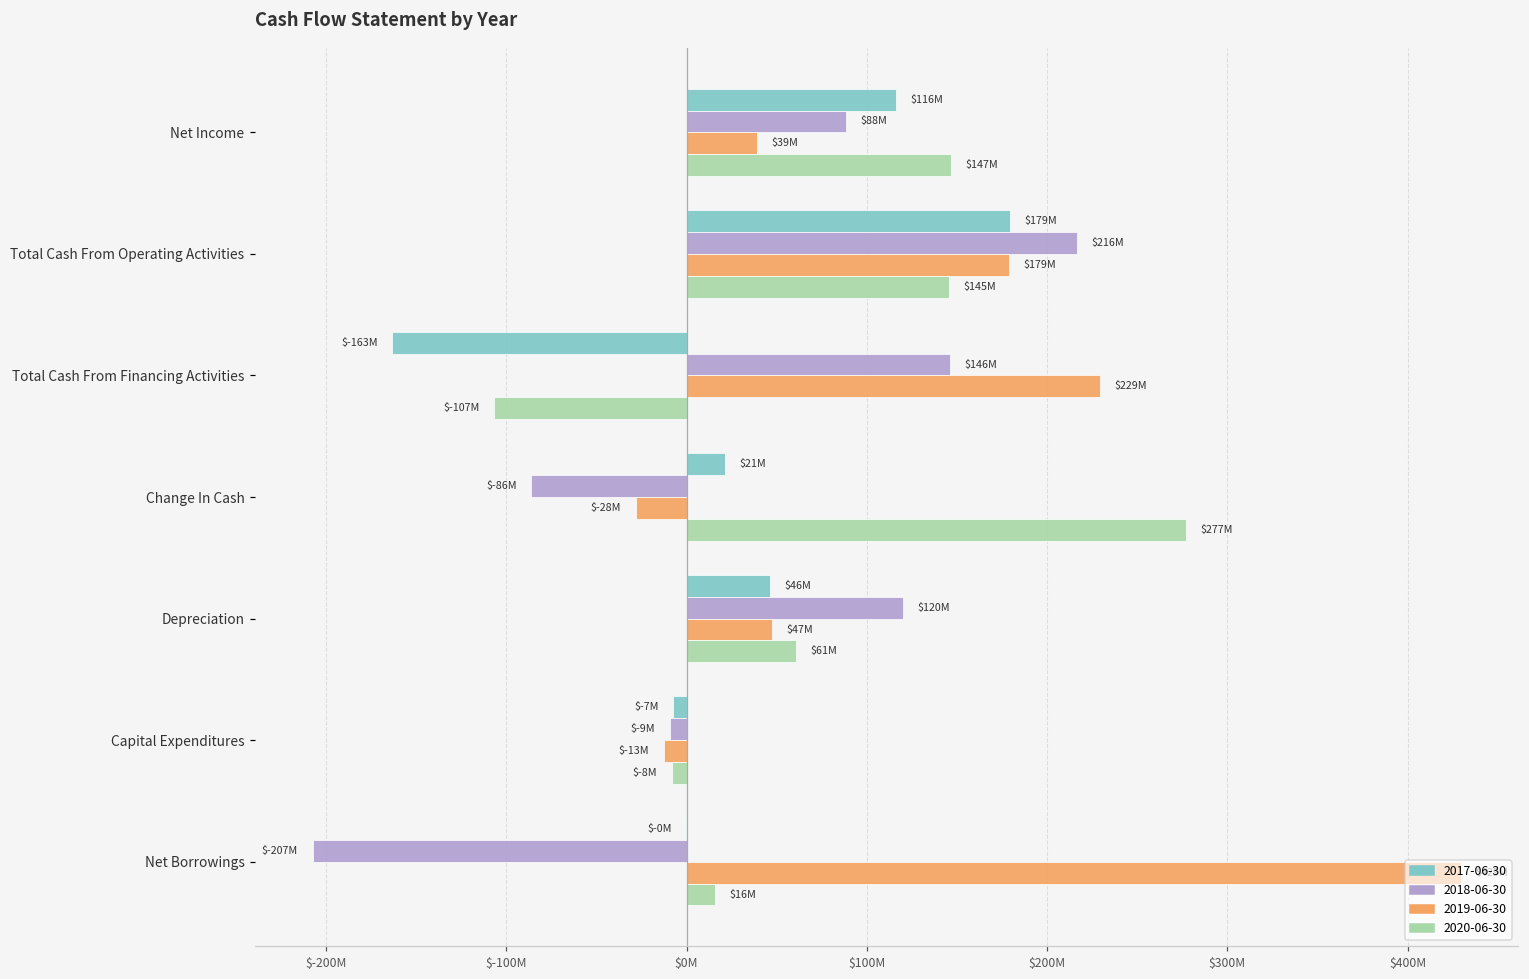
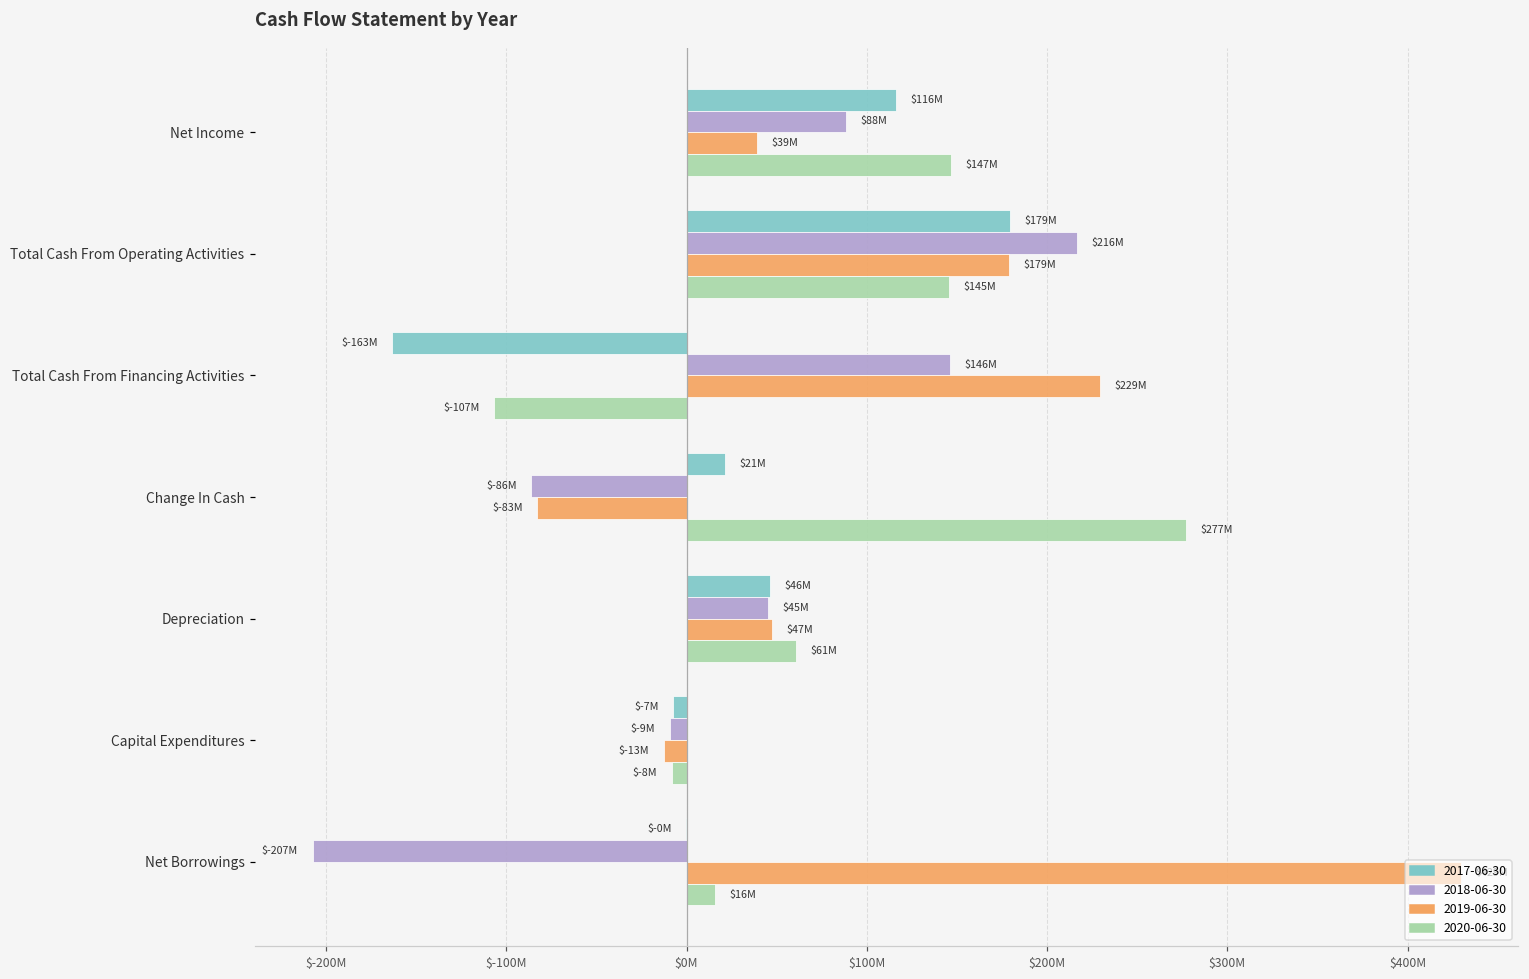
2019-06-30, Change In Cash: $-28M -> $-83M
2018-06-30, Depreciation: $120M -> $45M
